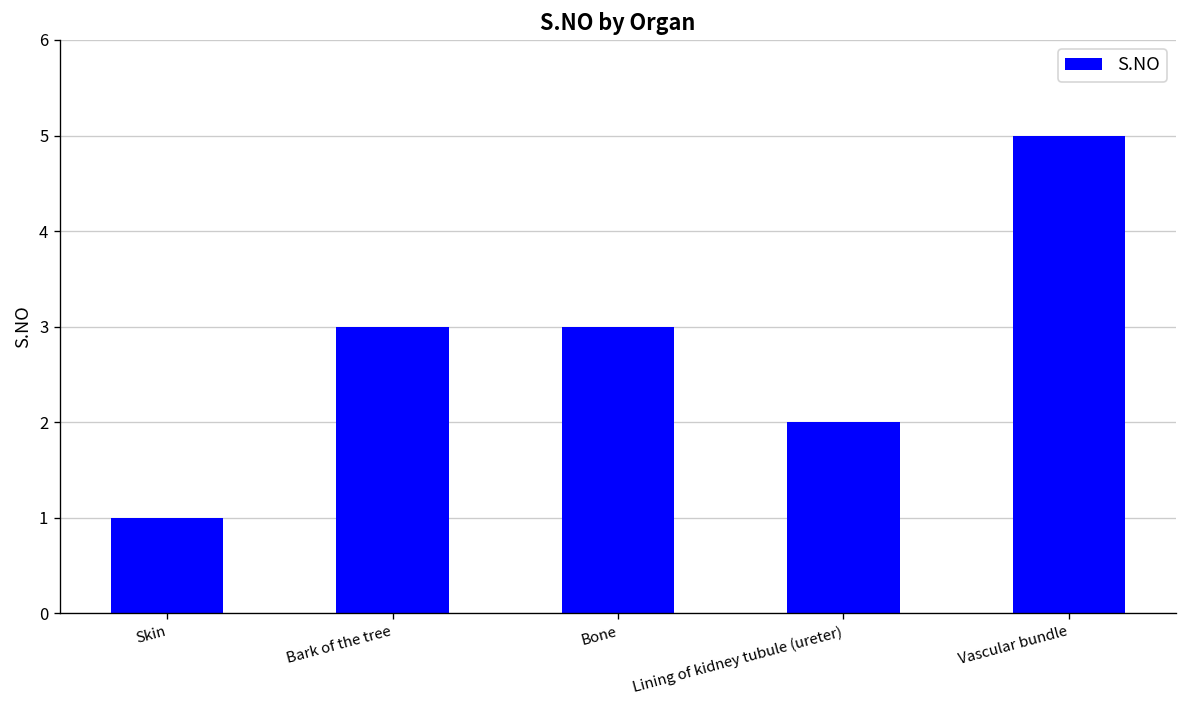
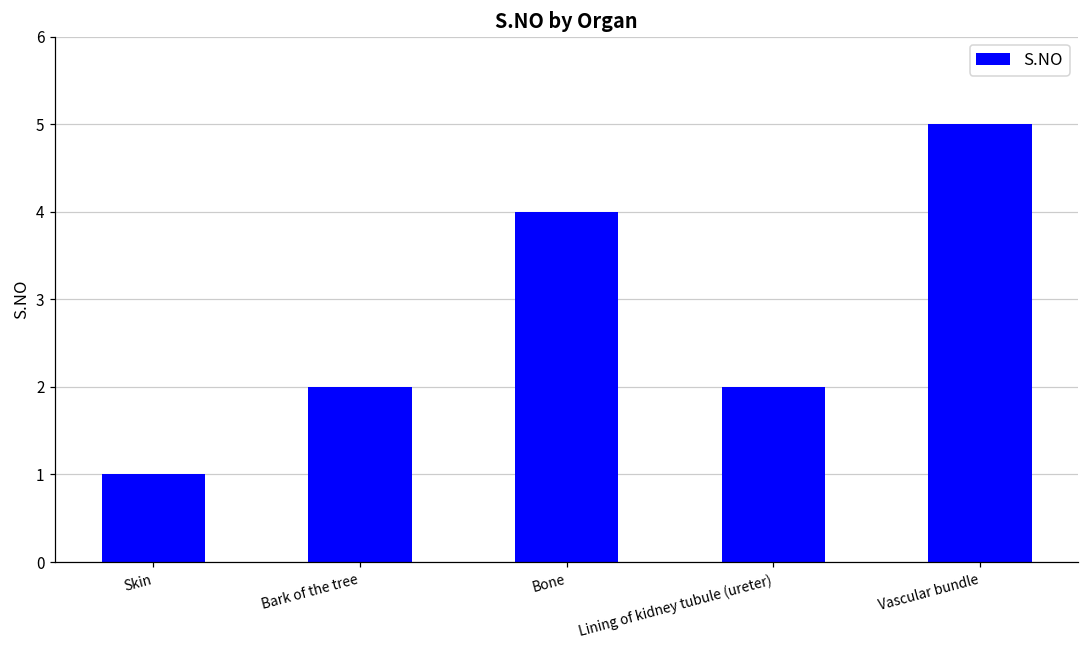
Bark of the tree: 3 -> 2
Bone: 3 -> 4
